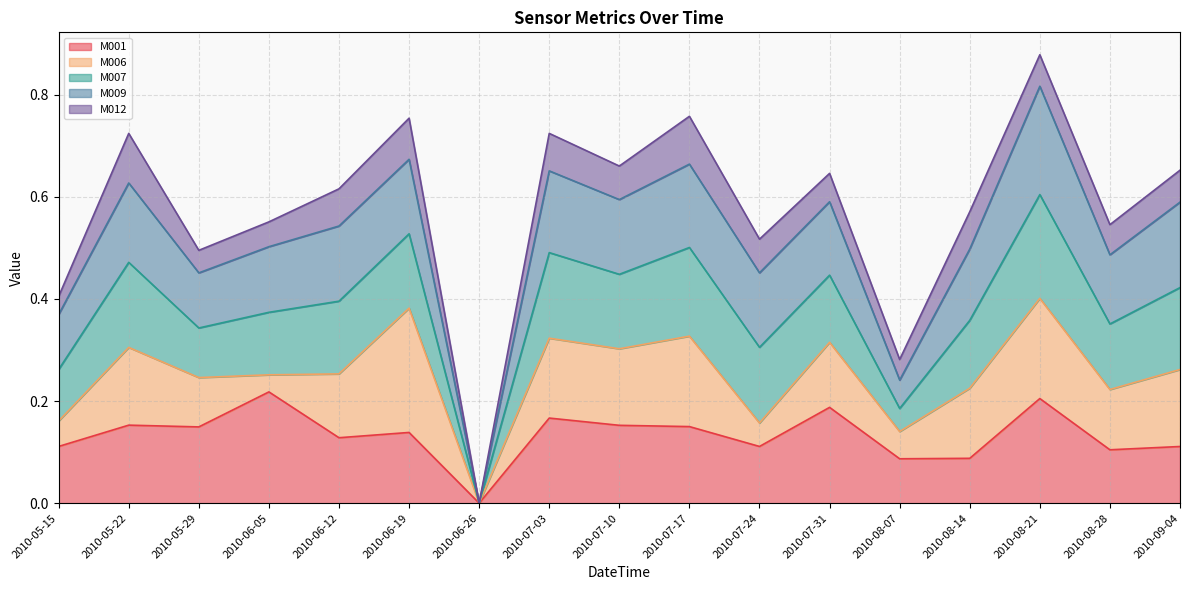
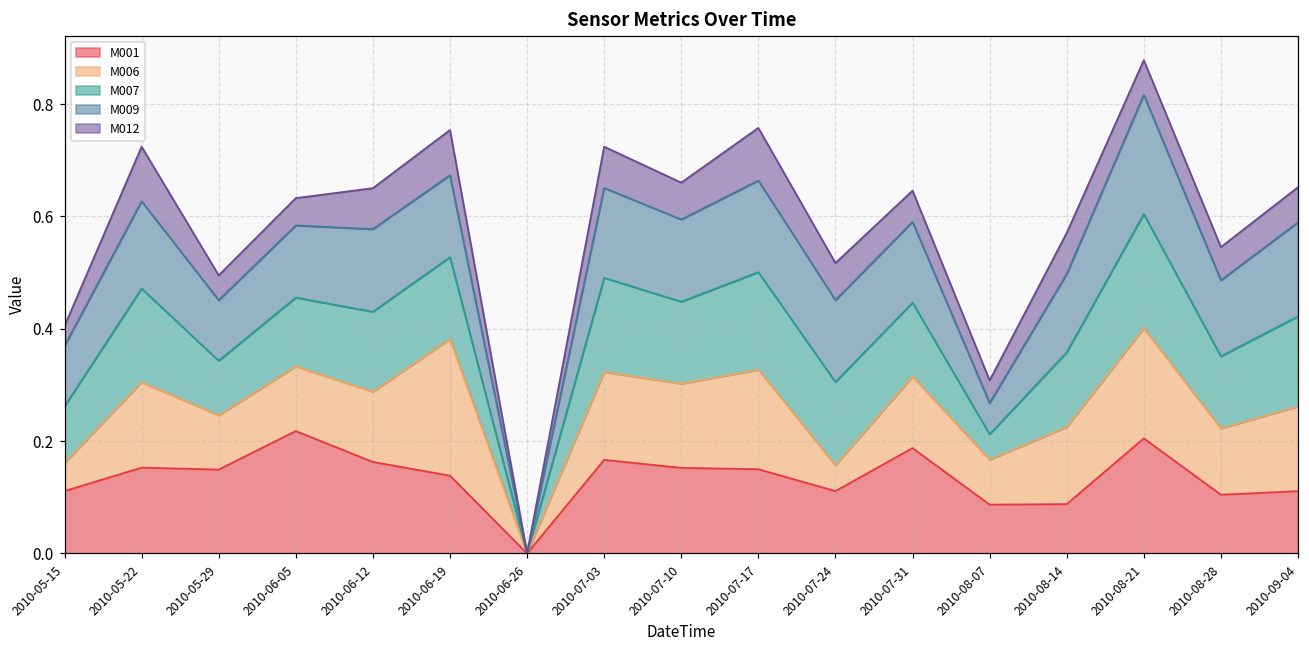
M006, 2010-06-05: 0.03 -> 0.12
M001, 2010-06-12: 0.13 -> 0.16
M006, 2010-08-07: 0.05 -> 0.08
